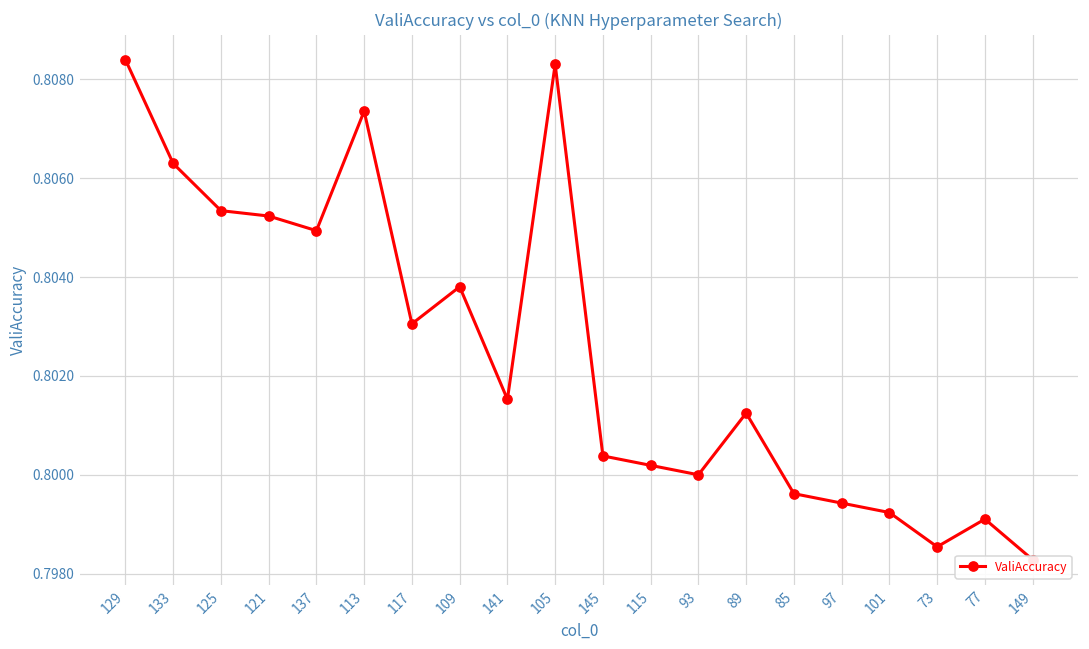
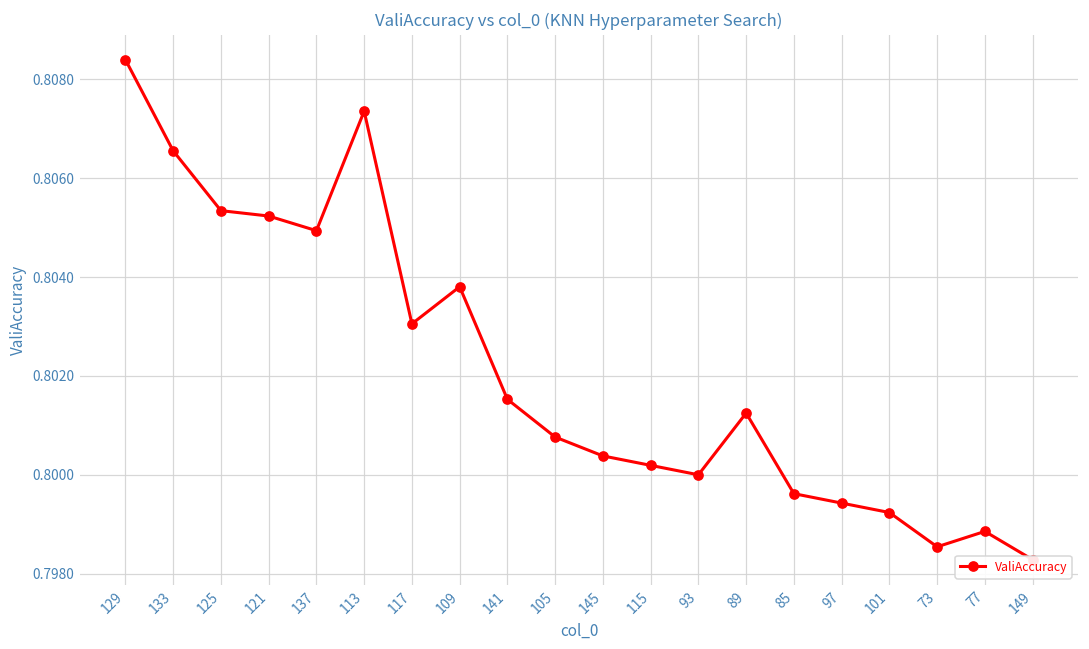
133: 0.8063 -> 0.8066
105: 0.8083 -> 0.8008
77: 0.7991 -> 0.7989
